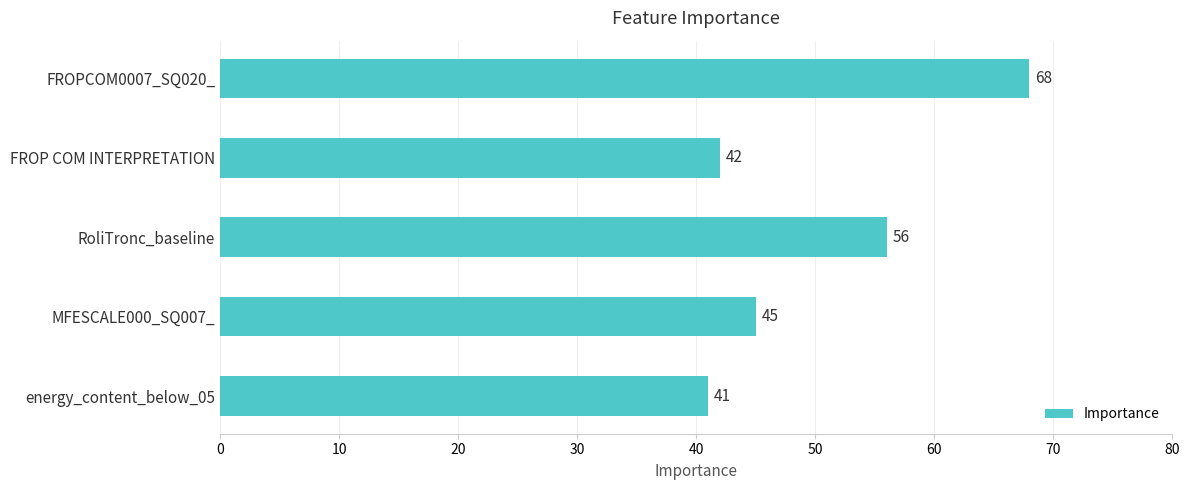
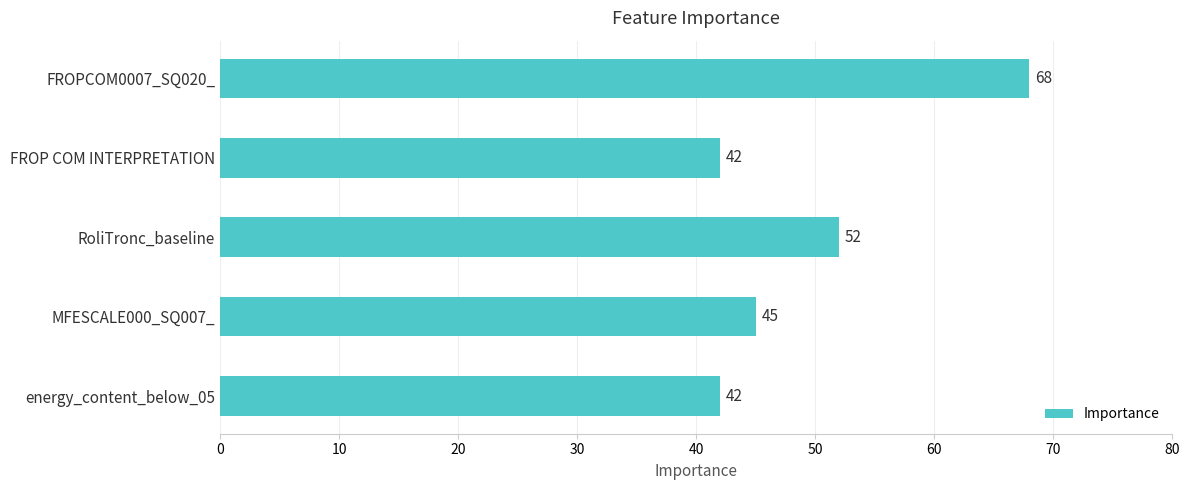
RoliTronc_baseline: 56 -> 52
energy_content_below_05: 41 -> 42
